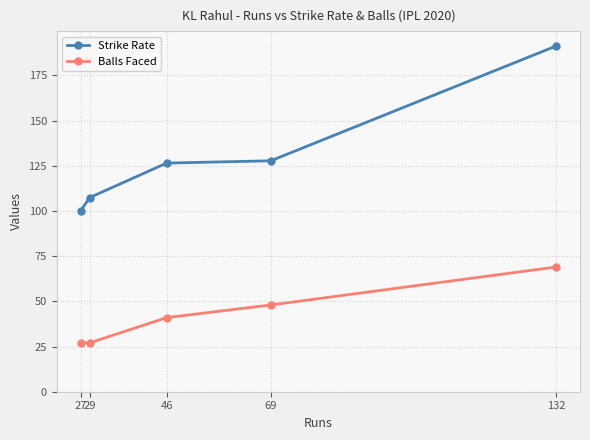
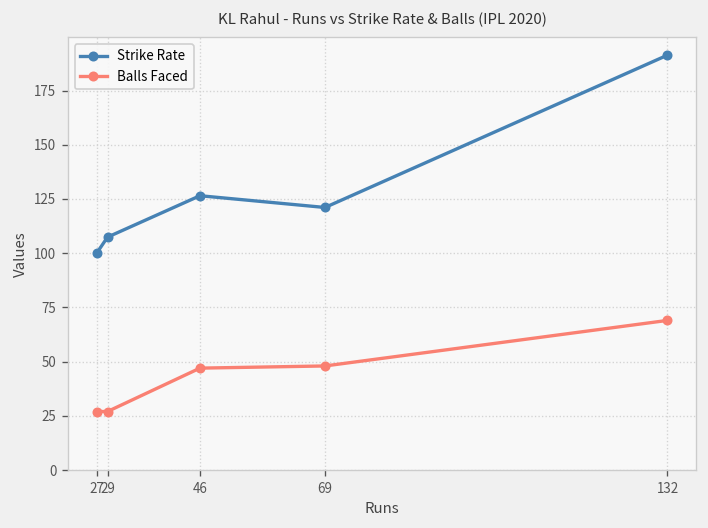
Balls Faced, 46: 41 -> 47
Strike Rate, 69: 128 -> 121
